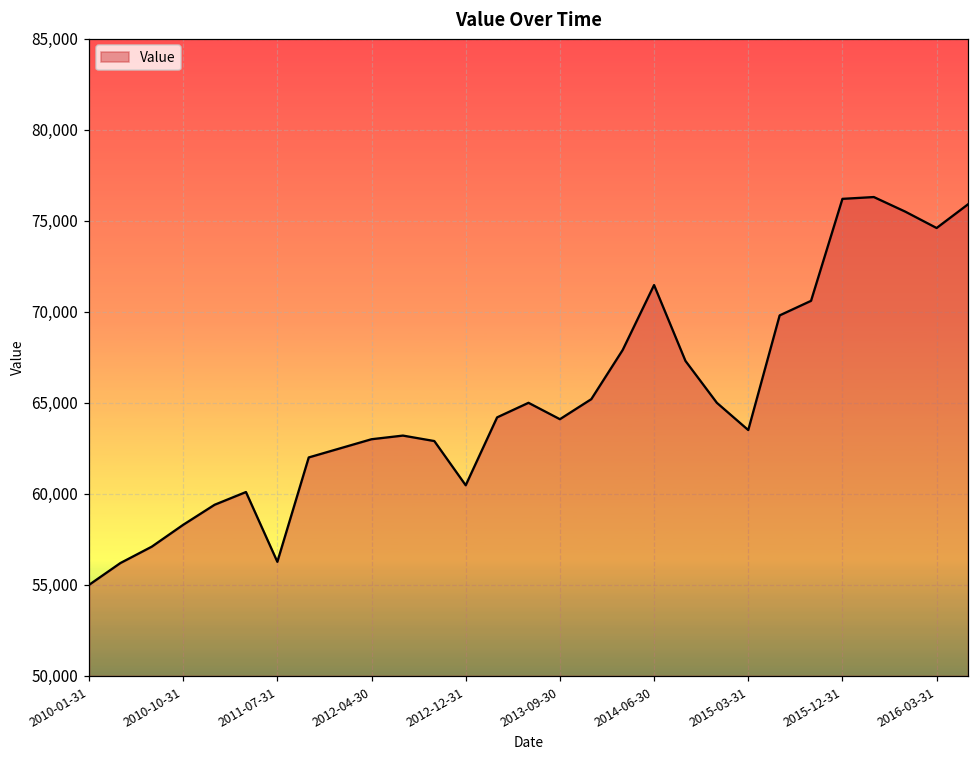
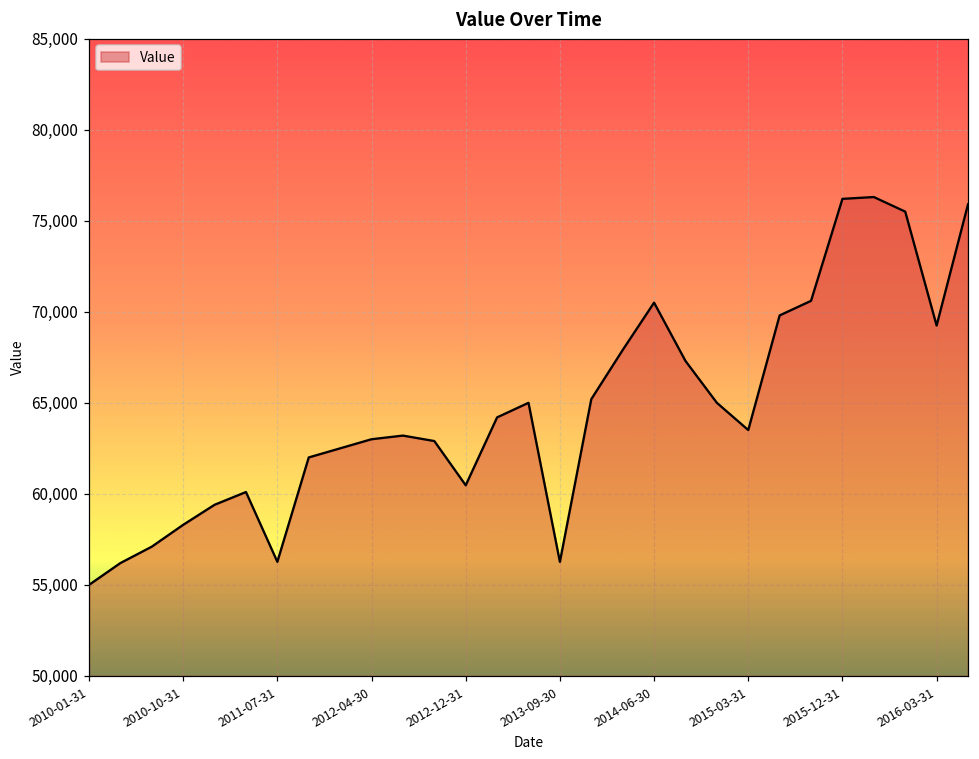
2013-09-30: 64,100 -> 56,300
2014-06-30: 71,500 -> 70,500
2016-03-31: 74,600 -> 69,200
